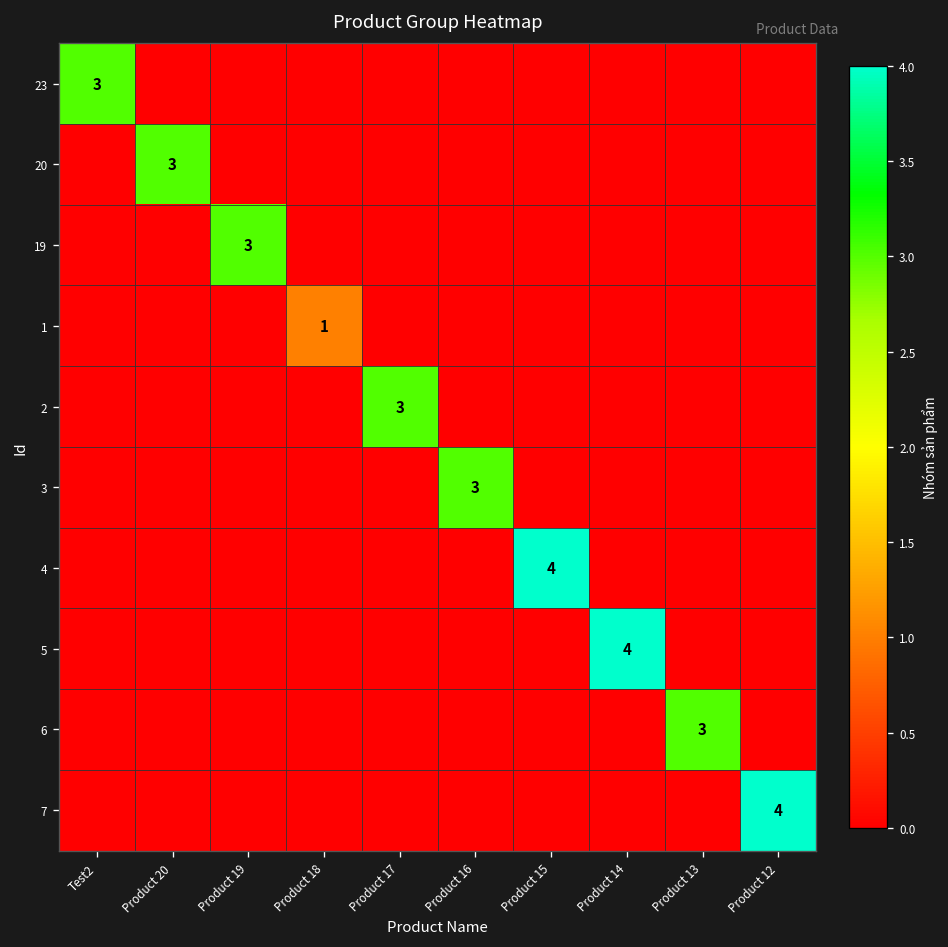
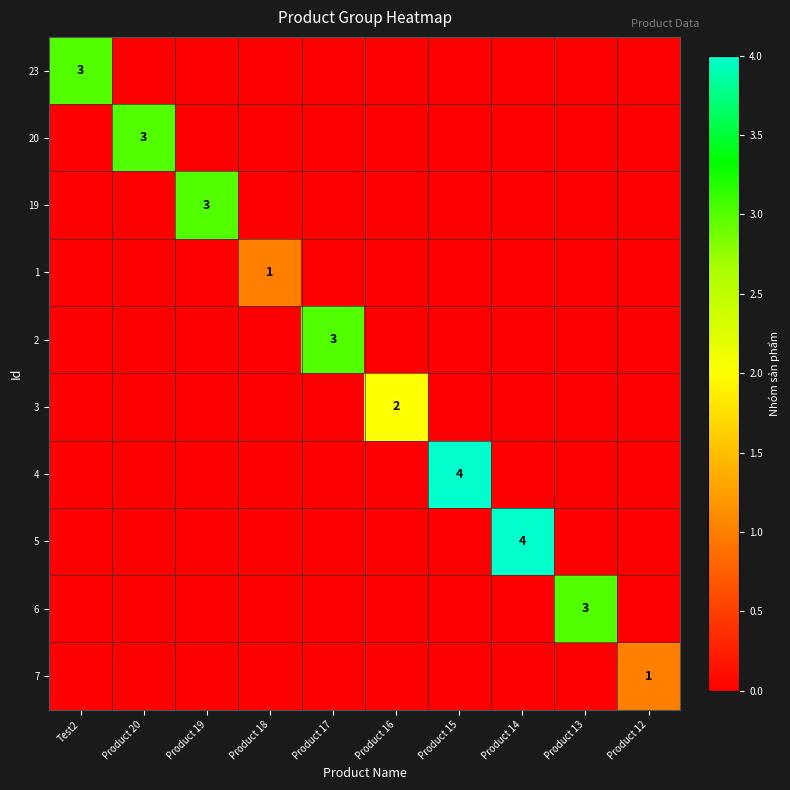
3, Product 16: 3 -> 2
7, Product 12: 4 -> 1
